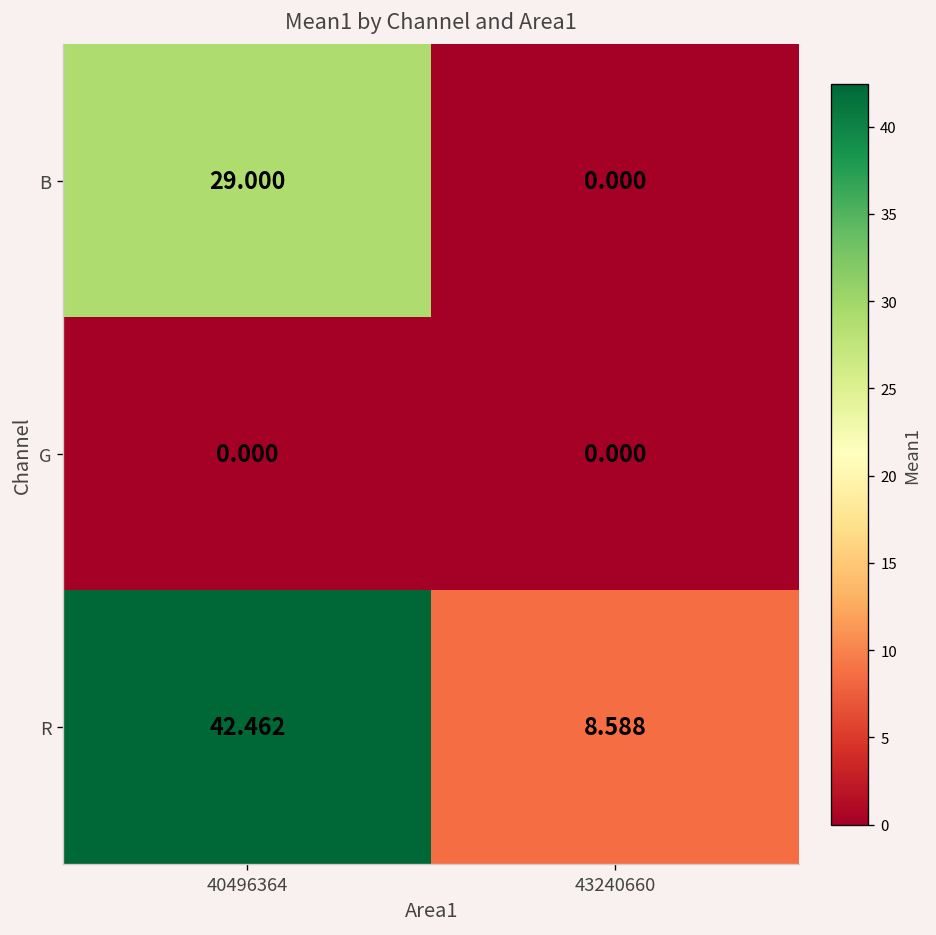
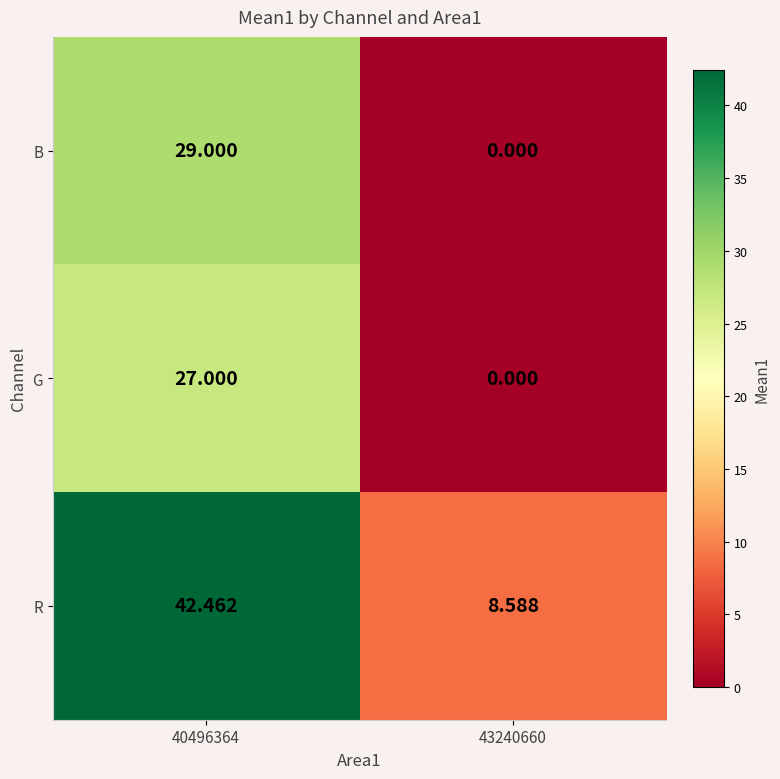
G, 40496364: 0.000 -> 27.000
